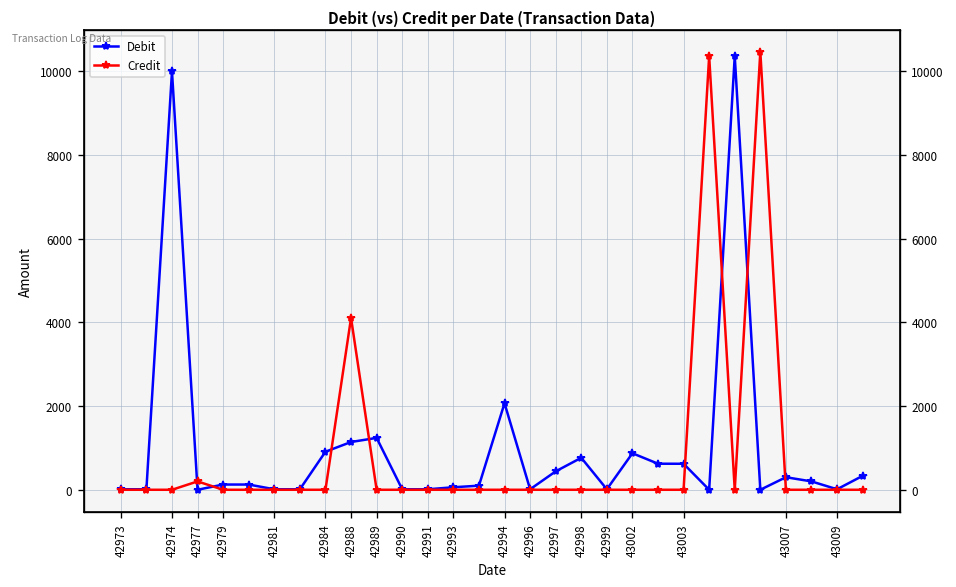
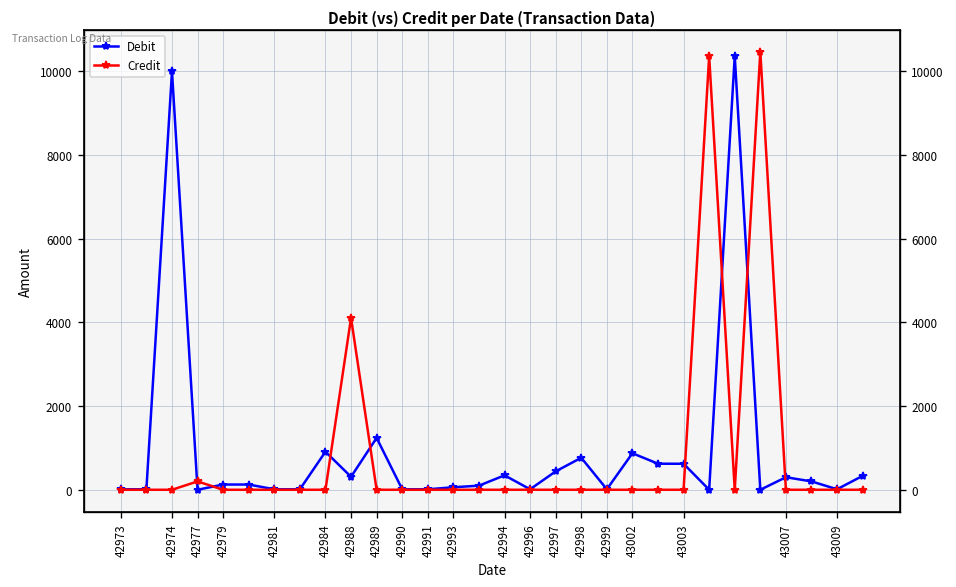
Debit, 42988: 1100 -> 300
Debit, 42994: 2100 -> 300
